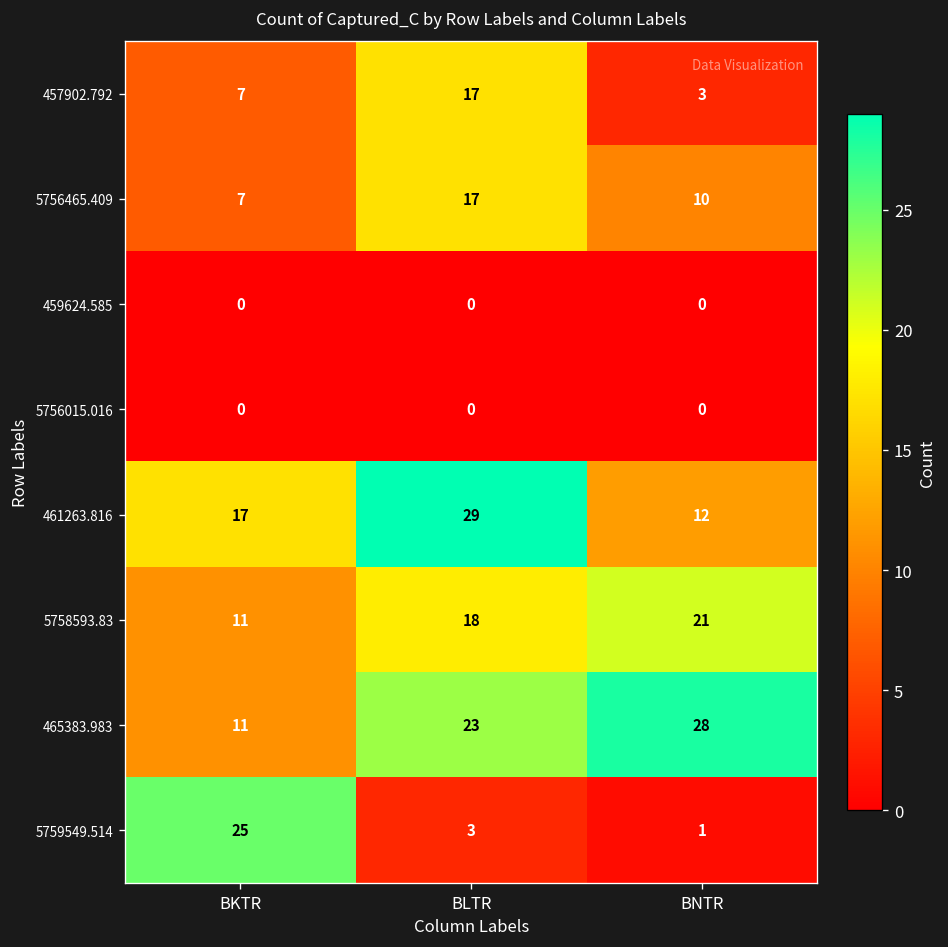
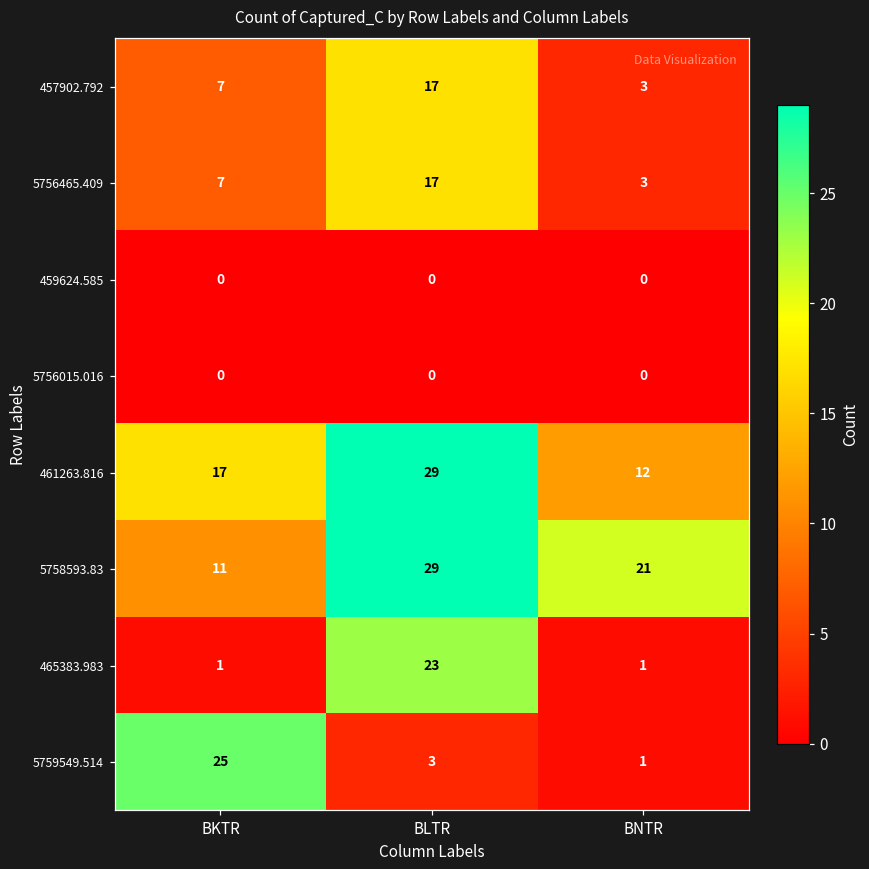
5756465.409, BNTR: 10 -> 3
5758593.83, BLTR: 18 -> 29
465383.983, BKTR: 11 -> 1
465383.983, BNTR: 28 -> 1
